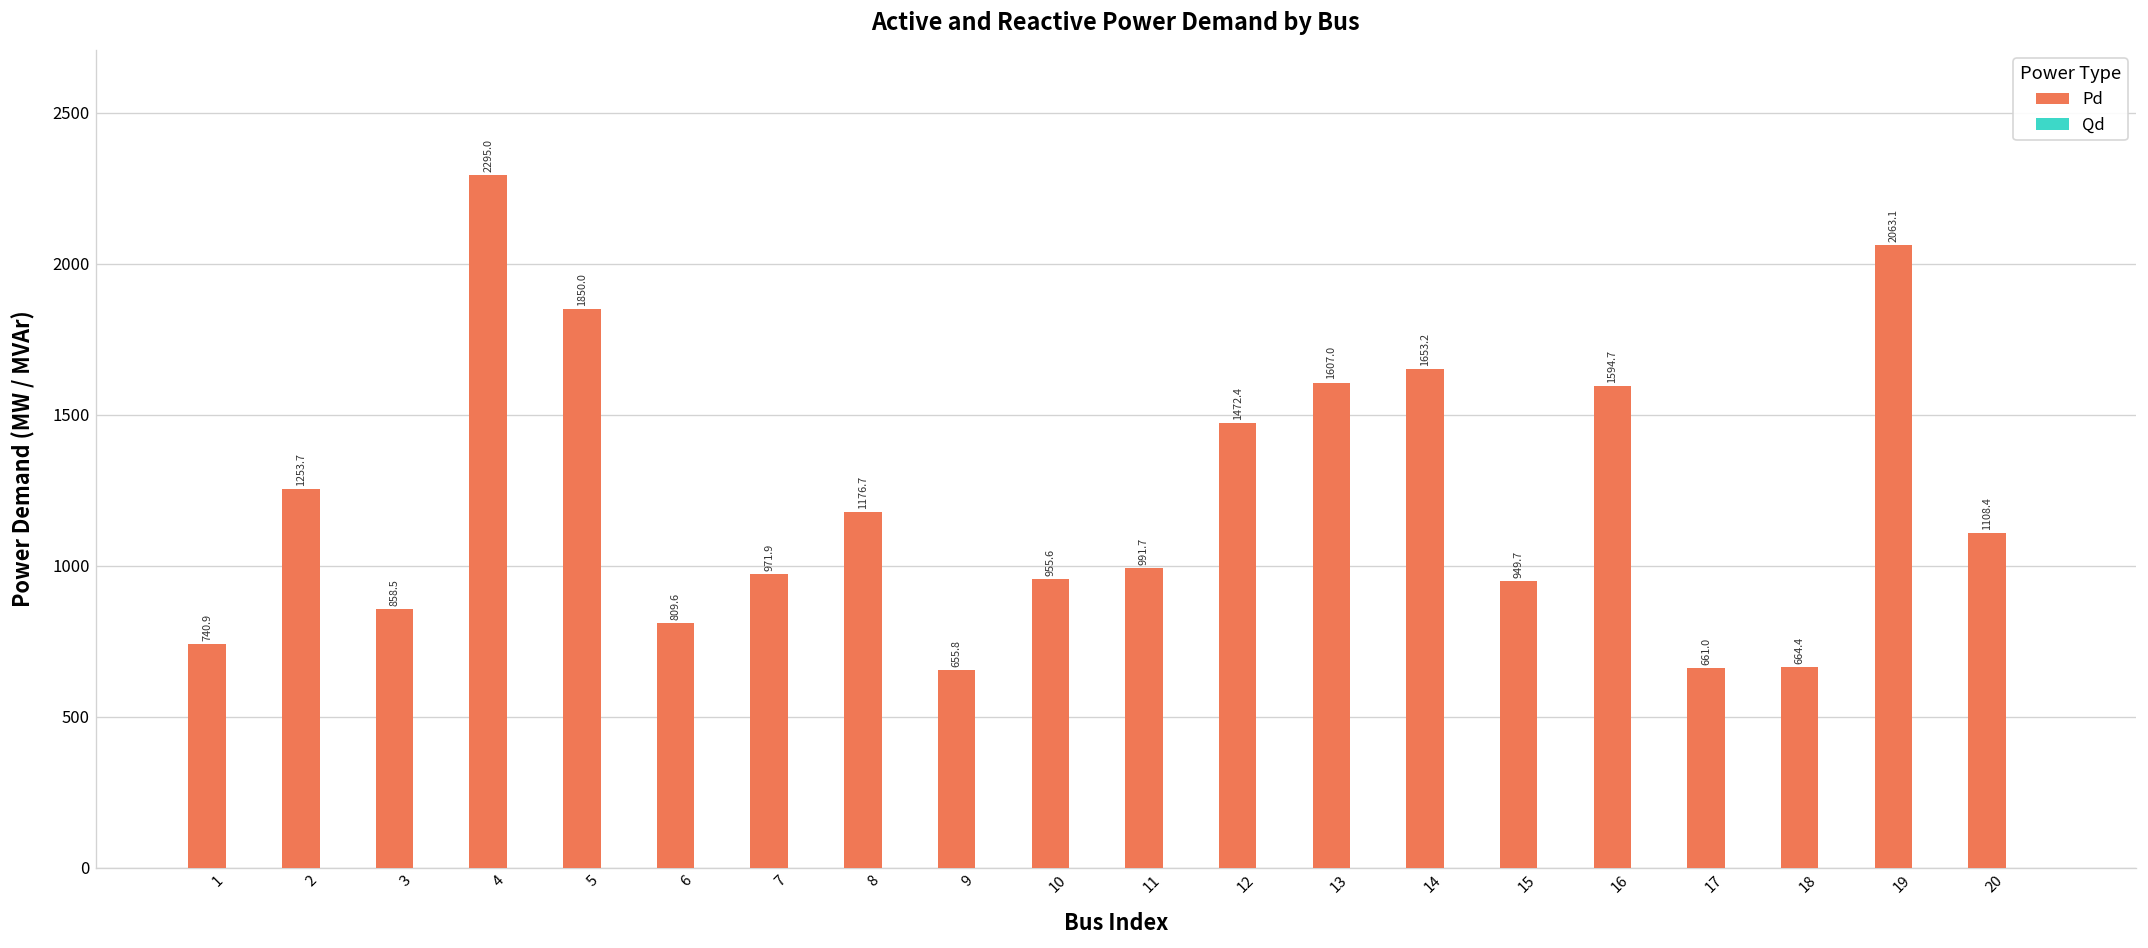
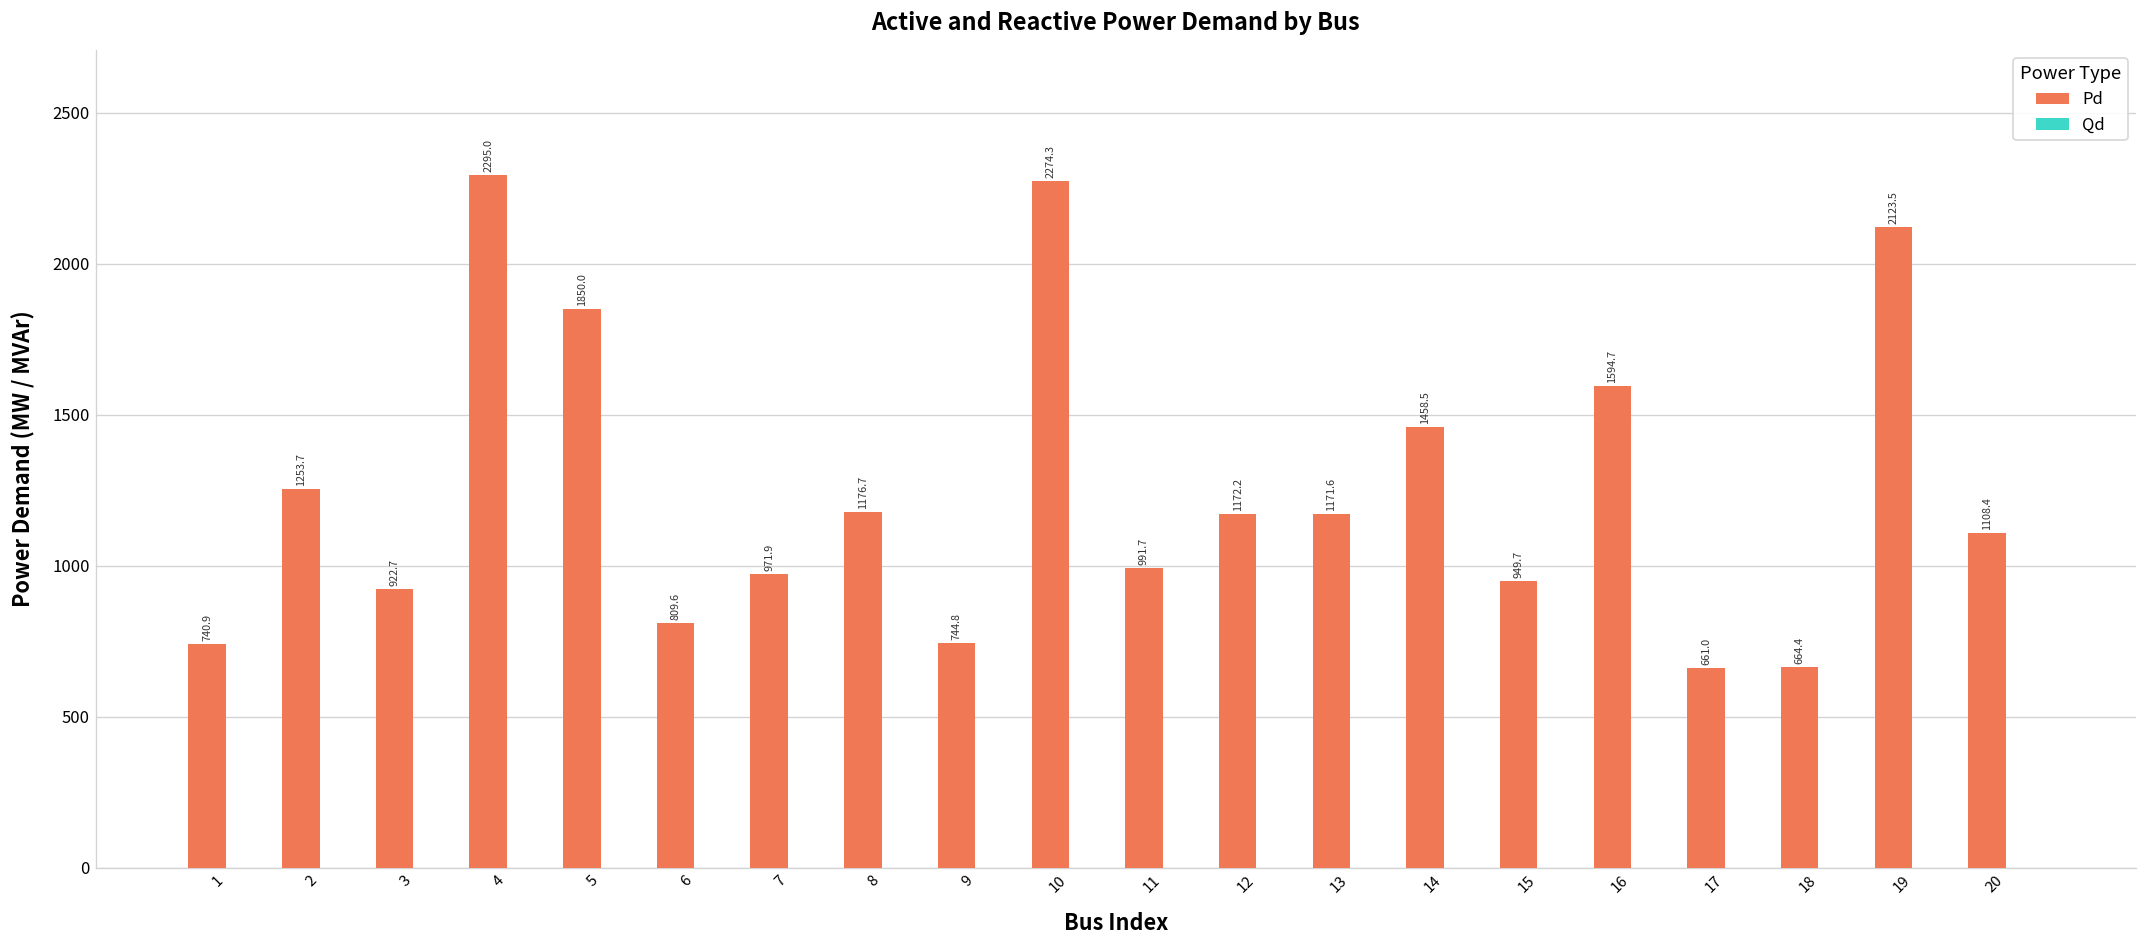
Pd, 3: 858.5 -> 922.7
Pd, 9: 655.8 -> 744.8
Pd, 10: 955.6 -> 2274.3
Pd, 12: 1472.4 -> 1172.2
Pd, 13: 1607.0 -> 1171.6
Pd, 14: 1653.2 -> 1458.5
Pd, 19: 2063.1 -> 2123.5
